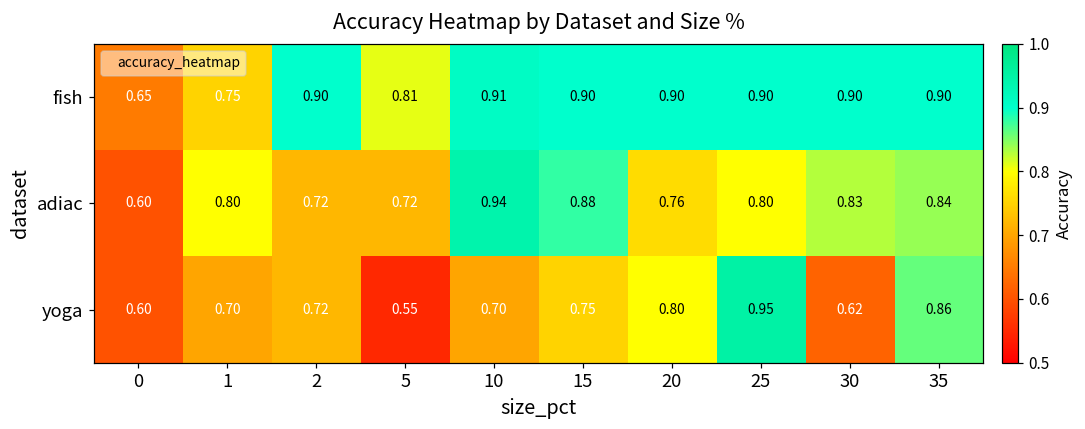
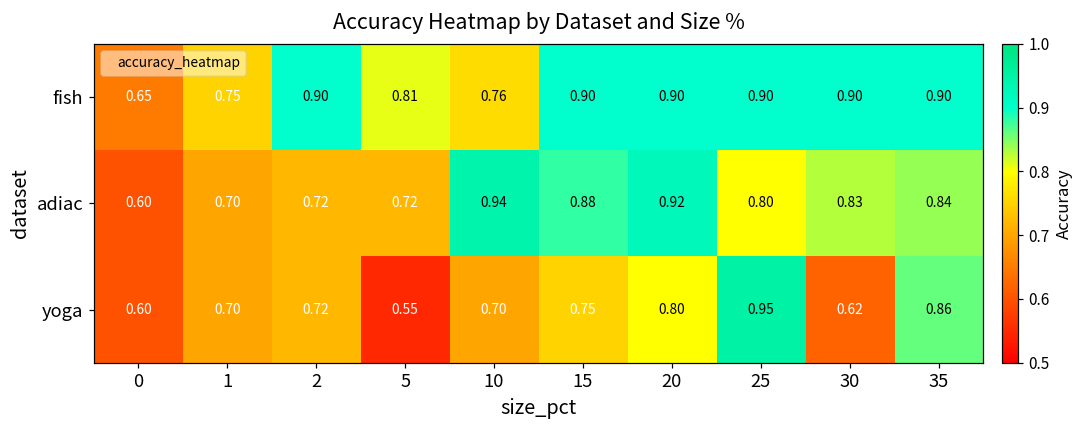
fish, 10: 0.91 -> 0.76
adiac, 1: 0.80 -> 0.70
adiac, 20: 0.76 -> 0.92
